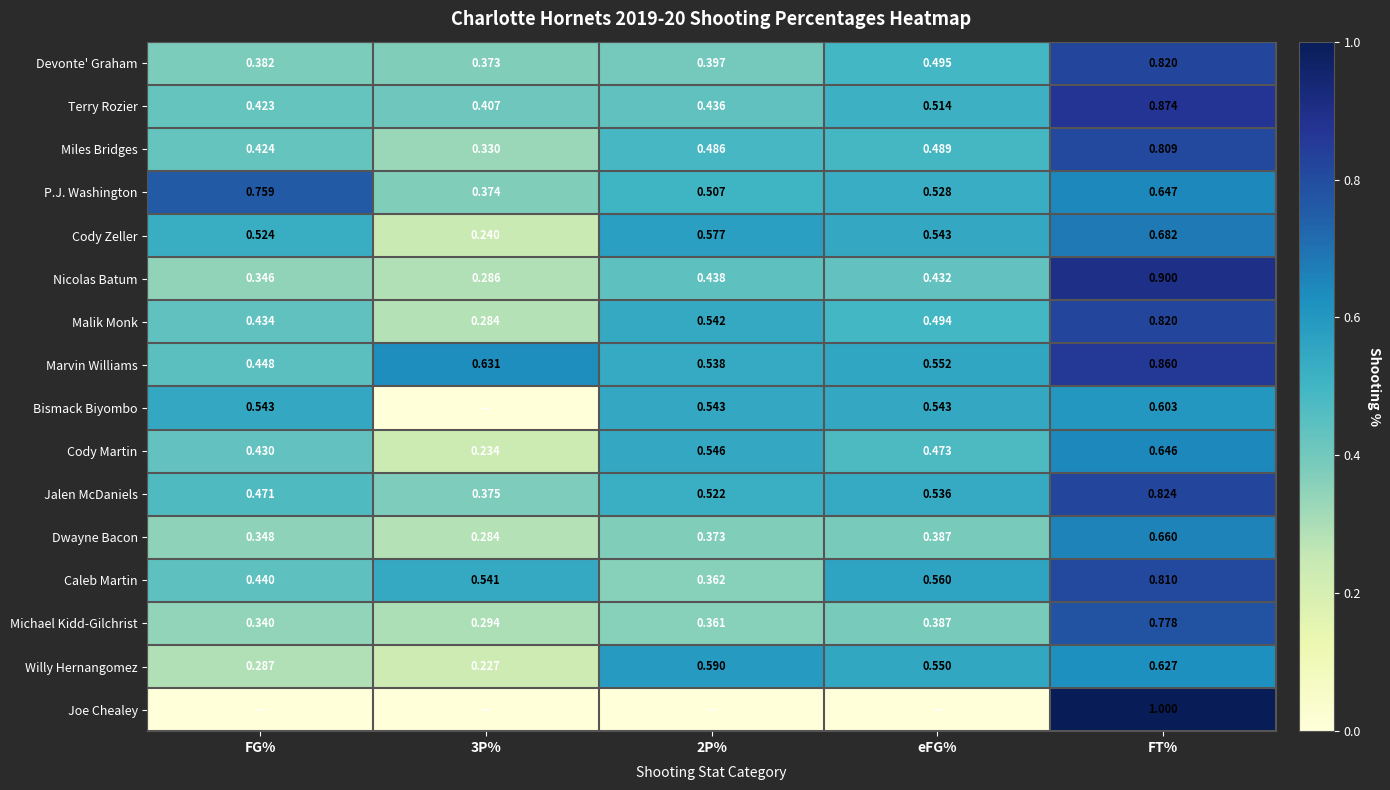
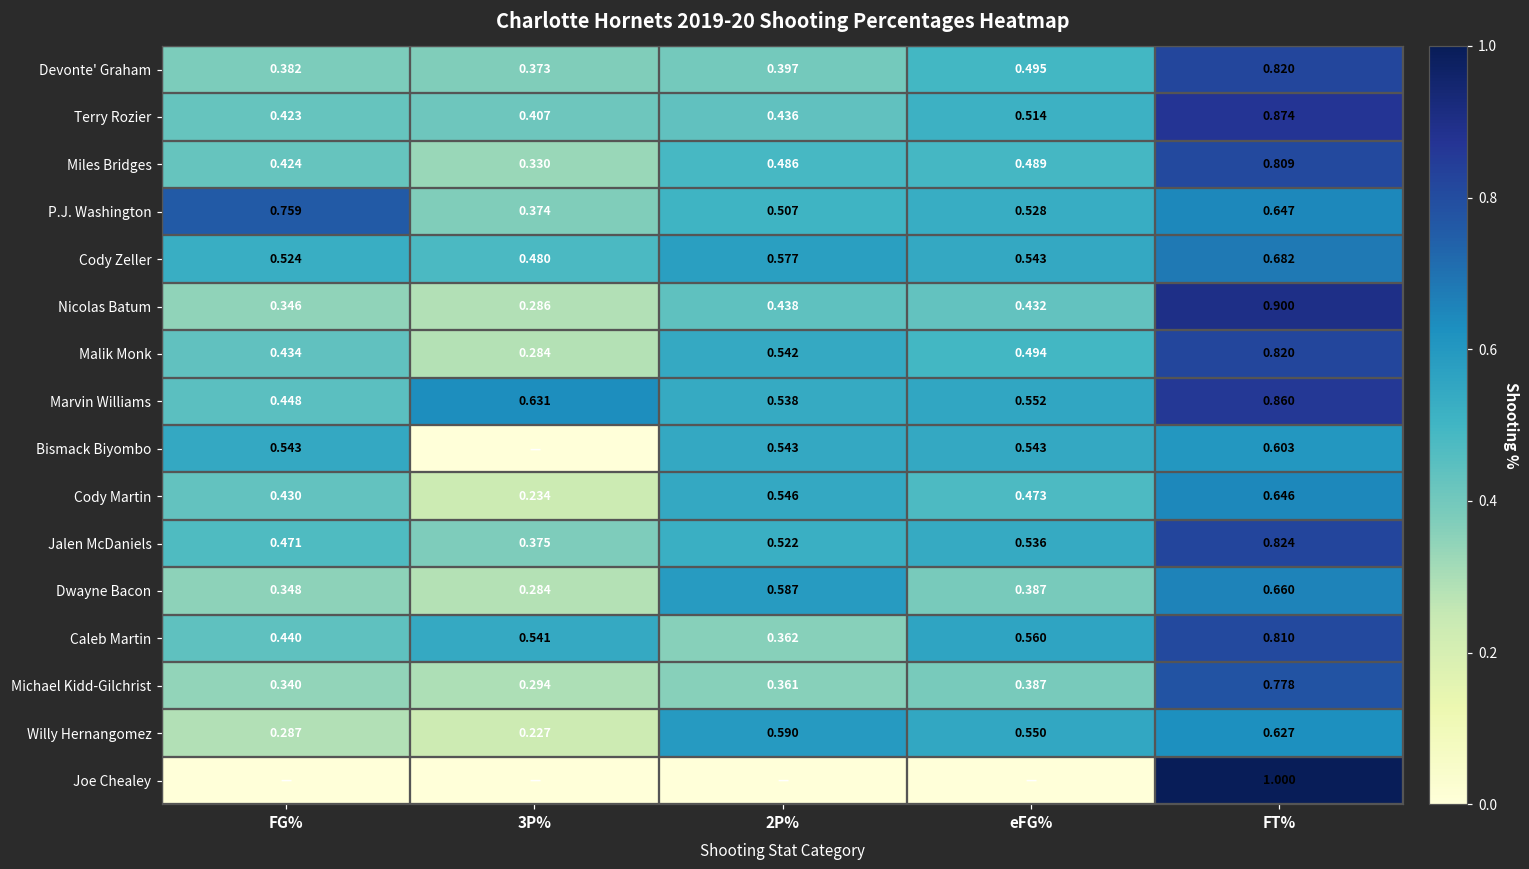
Cody Zeller, 3P%: 0.240 -> 0.480
Dwayne Bacon, 2P%: 0.373 -> 0.587
